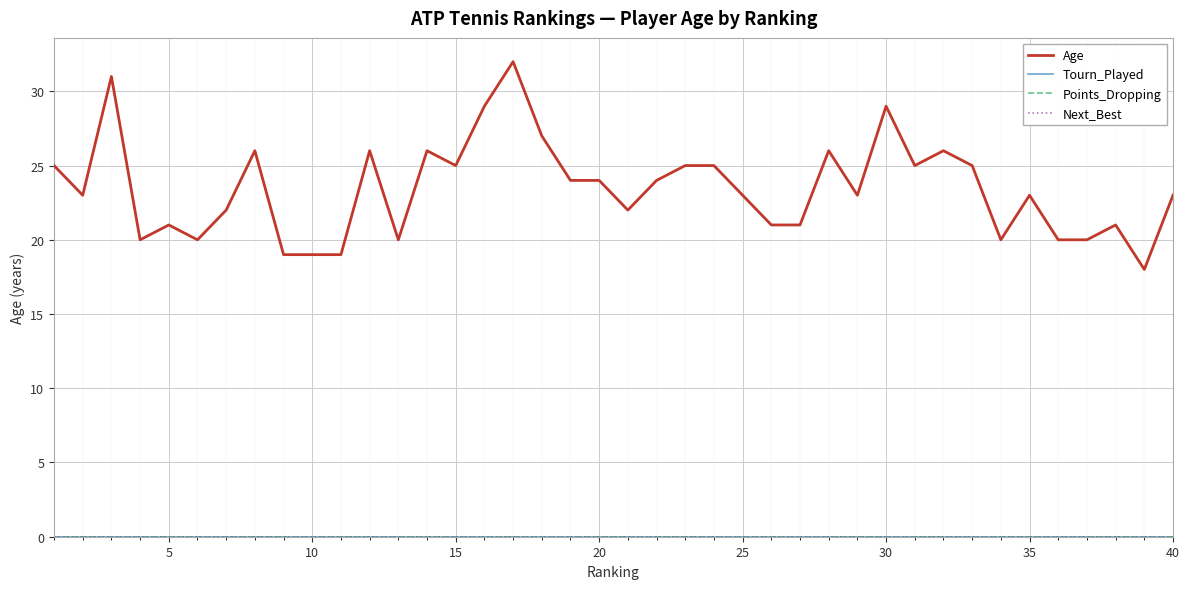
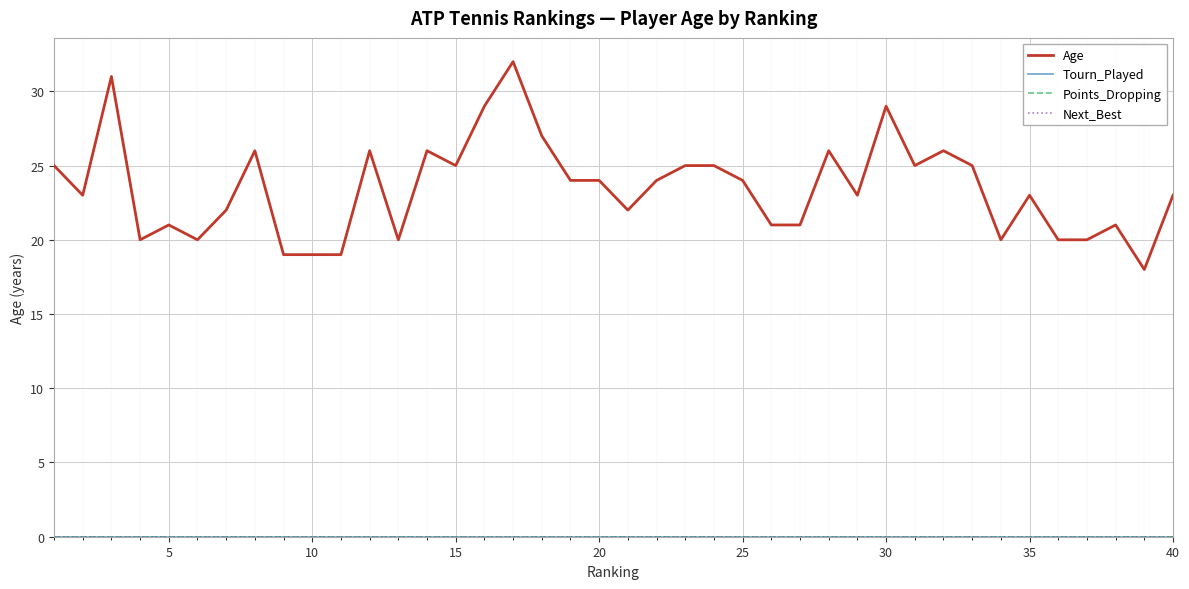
Age, 25: 23 -> 24
